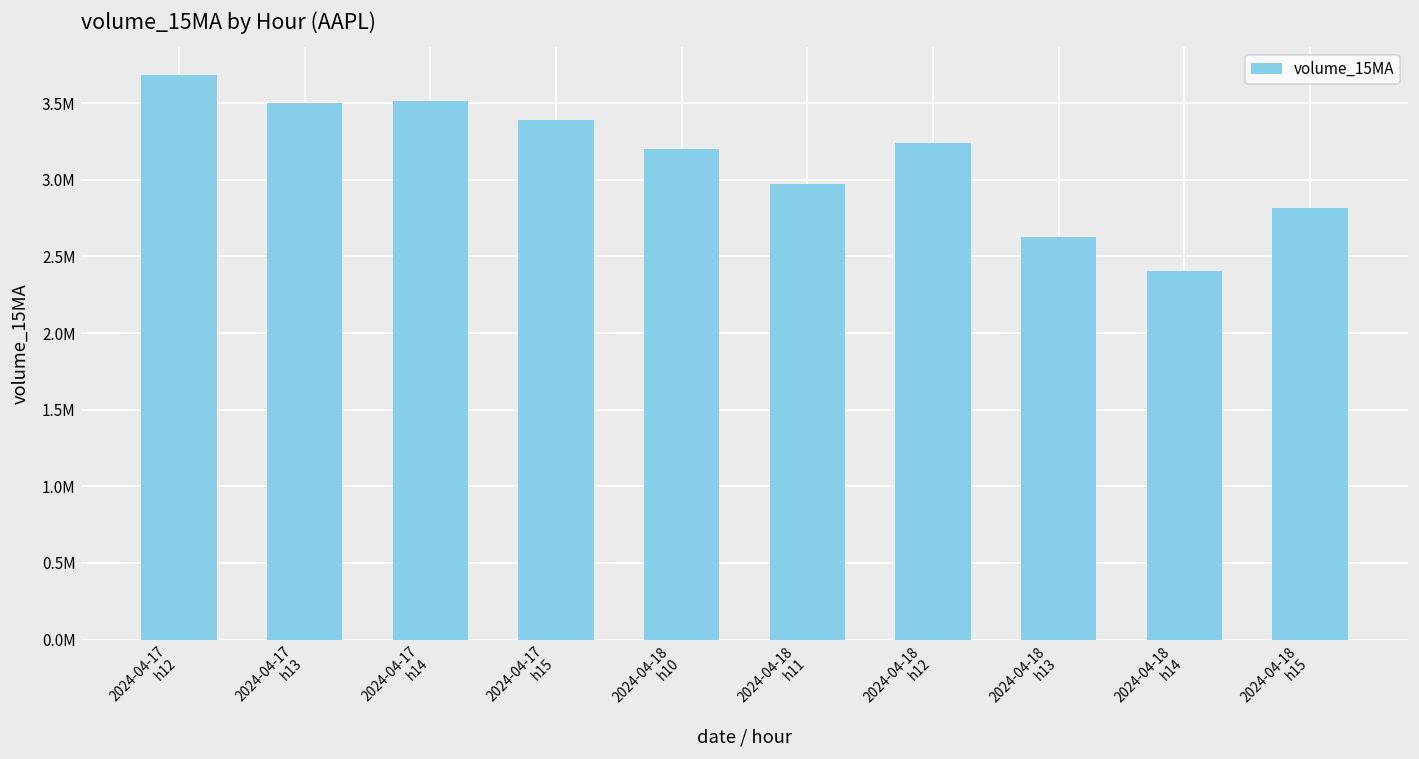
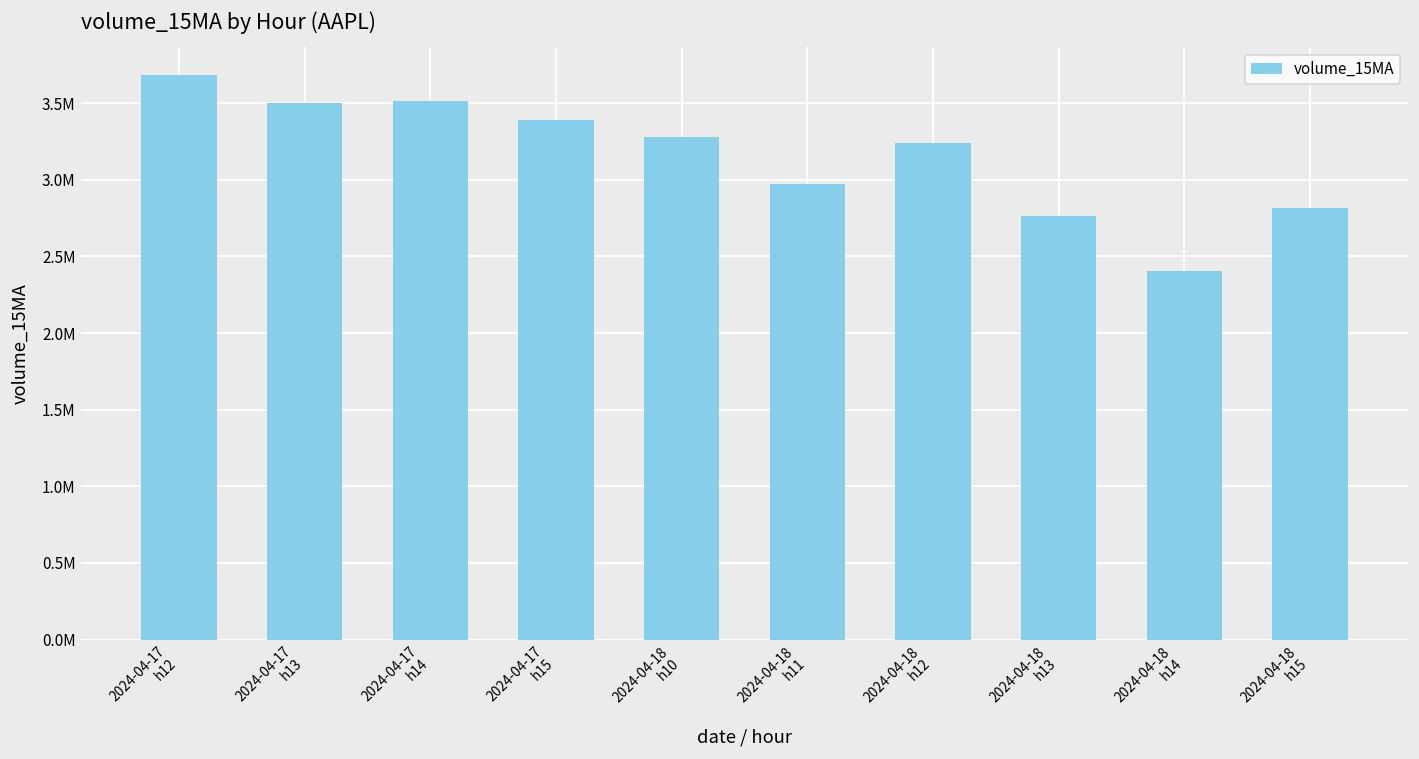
2024-04-18 h10: 3200000 -> 3280000
2024-04-18 h13: 2630000 -> 2760000
